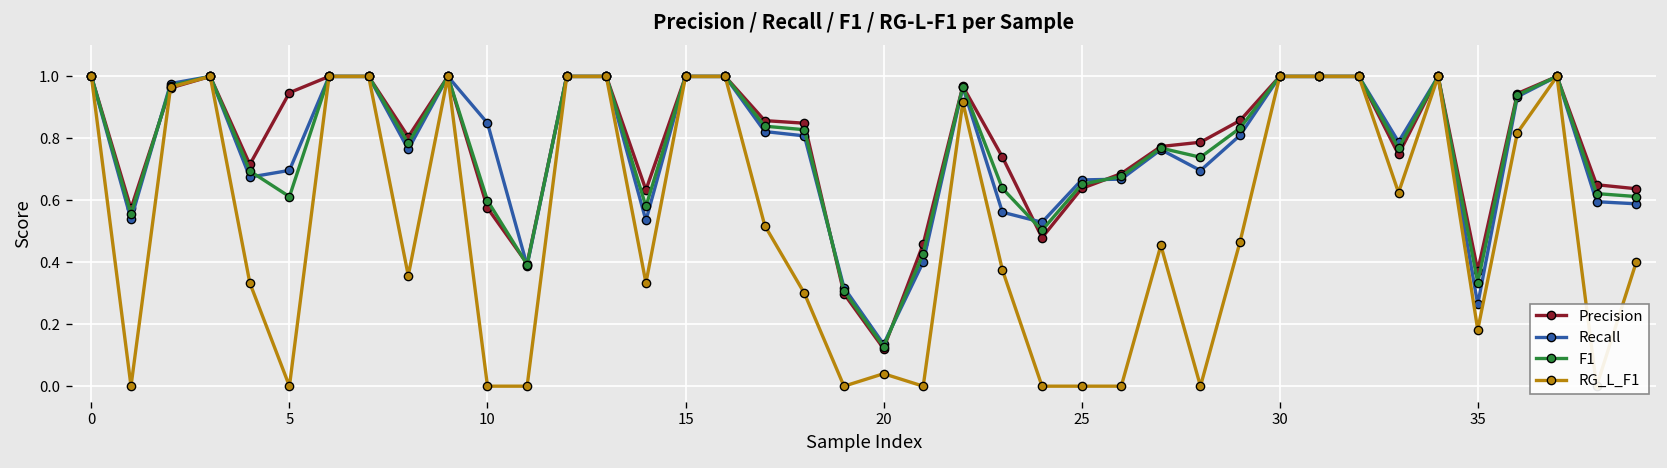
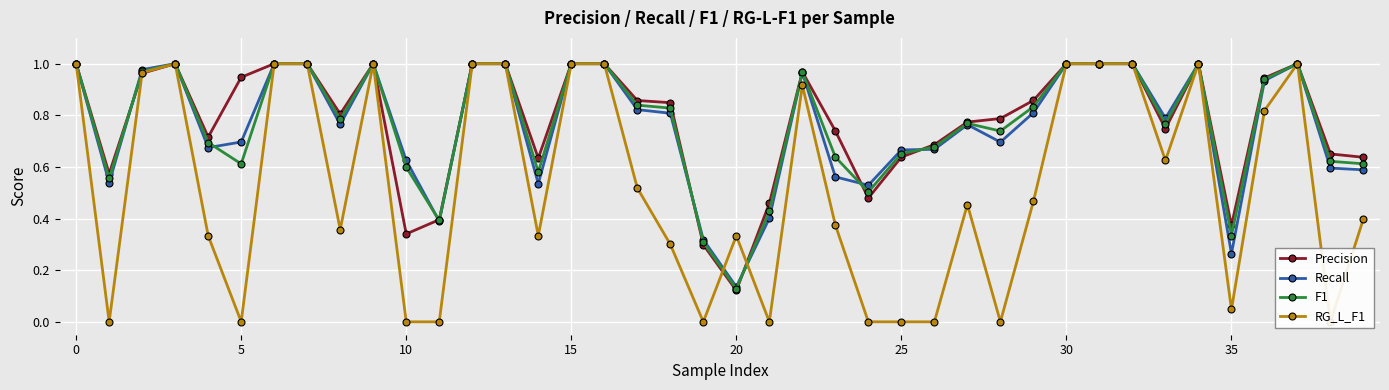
Precision, 10: 0.58 -> 0.34
Recall, 10: 0.85 -> 0.63
RG_L_F1, 20: 0.04 -> 0.33
RG_L_F1, 35: 0.18 -> 0.05
